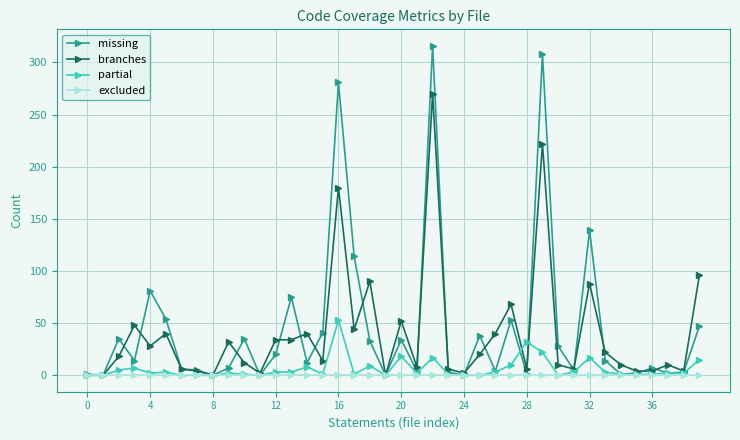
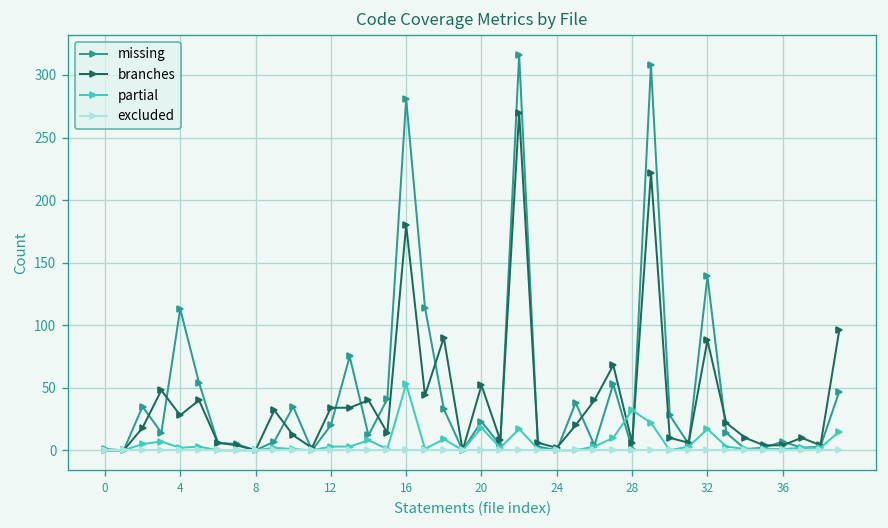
missing, 4: 81 -> 113
missing, 20: 34 -> 23
